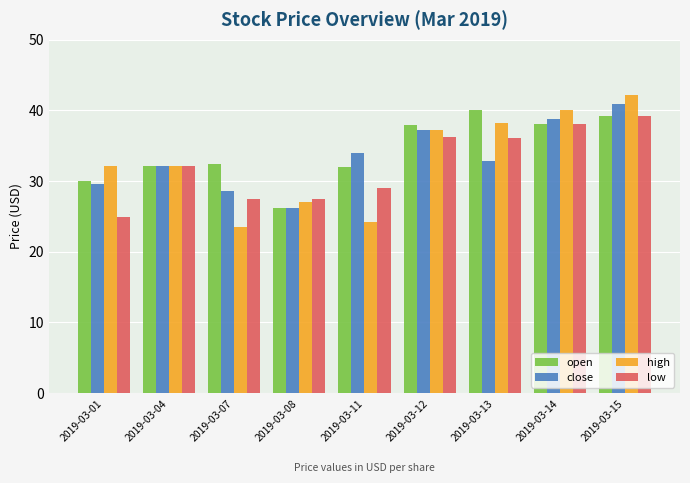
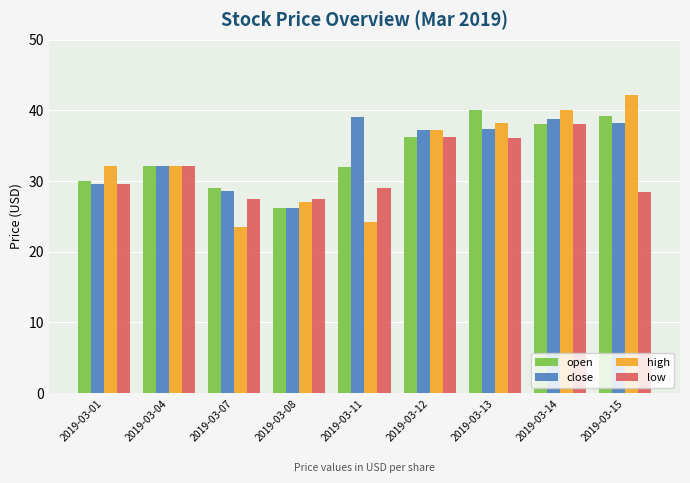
low, 2019-03-01: 25 -> 30
open, 2019-03-07: 32 -> 29
close, 2019-03-11: 34 -> 39
open, 2019-03-12: 38 -> 36
close, 2019-03-13: 33 -> 37
close, 2019-03-15: 41 -> 38
low, 2019-03-15: 39 -> 29
